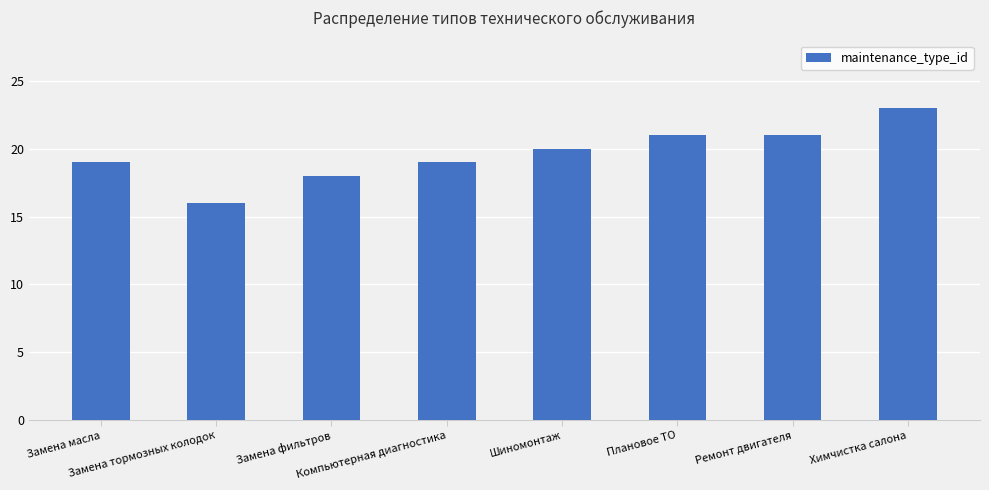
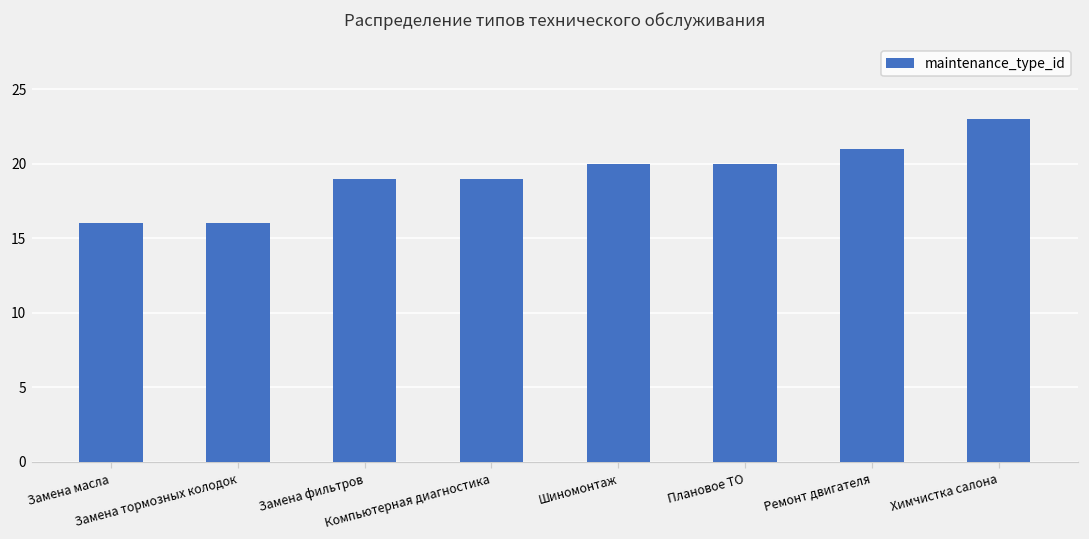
Замена масла: 19 -> 16
Замена фильтров: 18 -> 19
Плановое ТО: 21 -> 20
